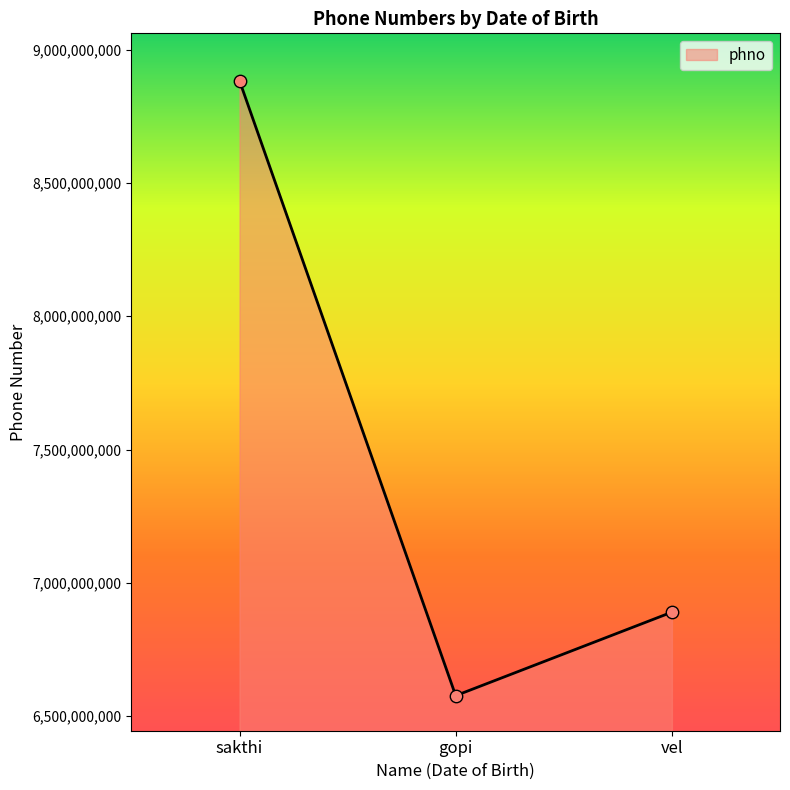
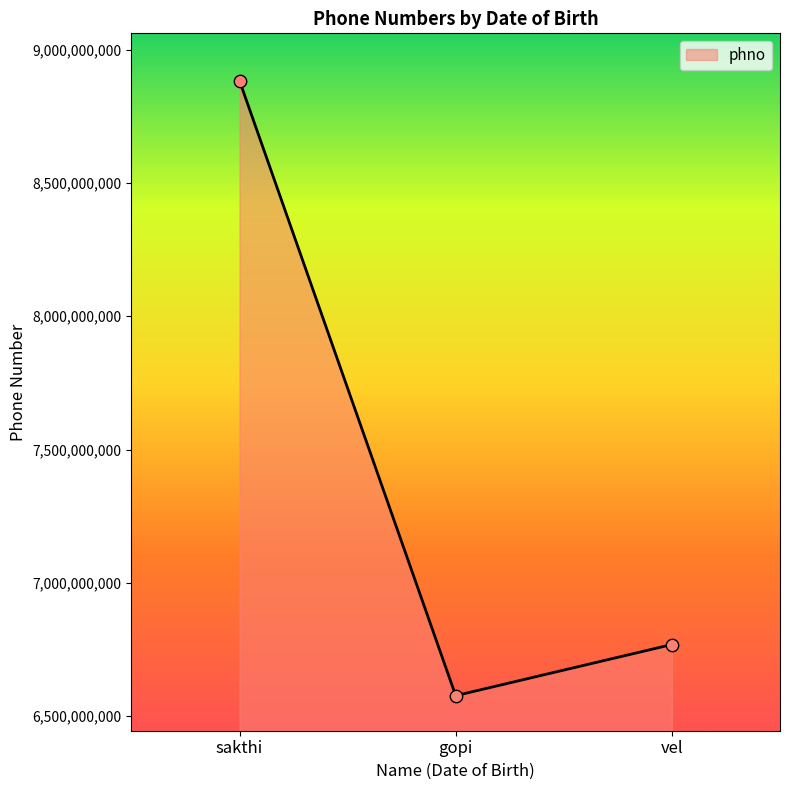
vel: 6,890,000,000 -> 6,770,000,000
